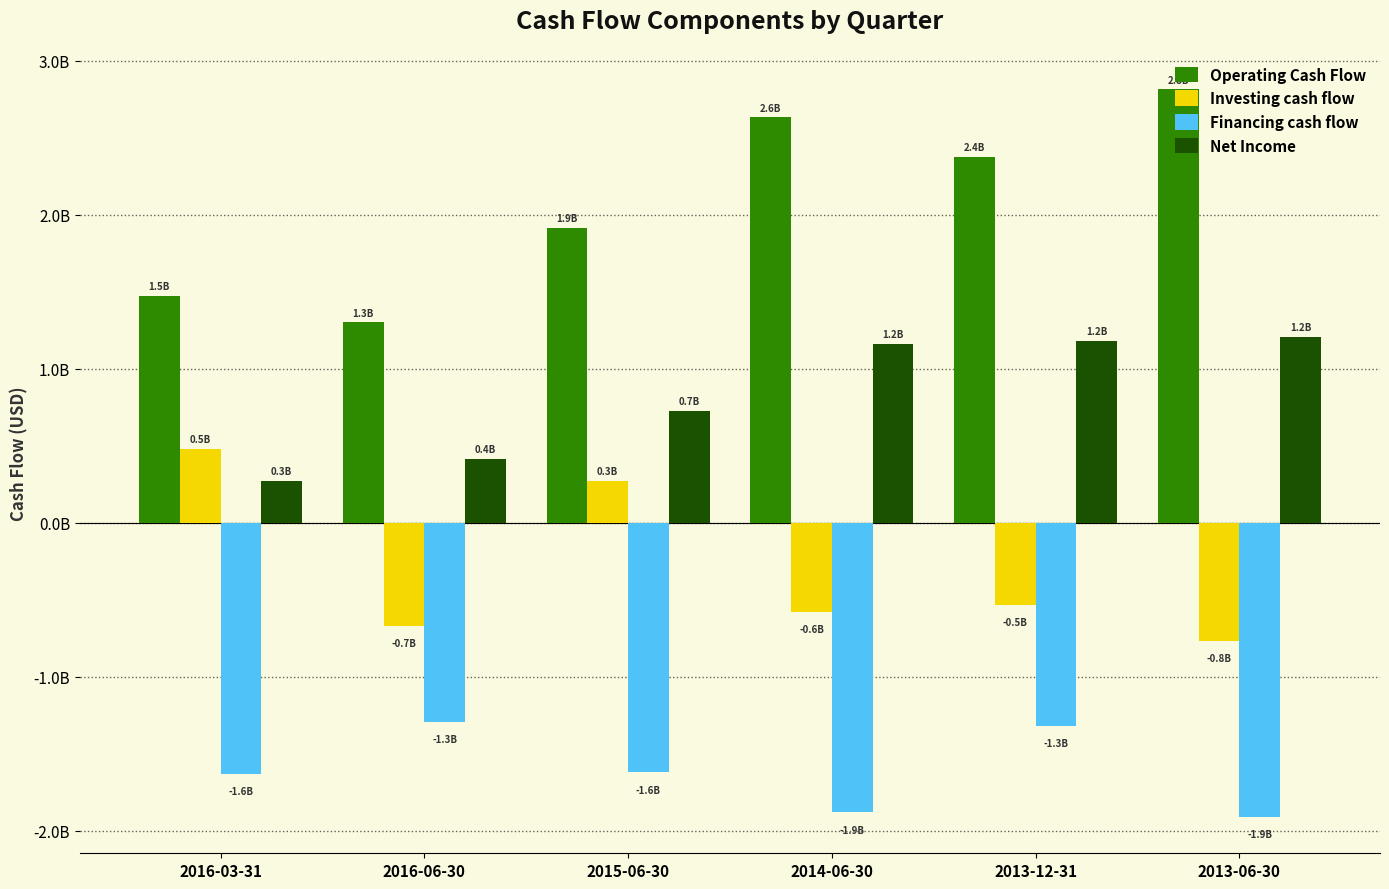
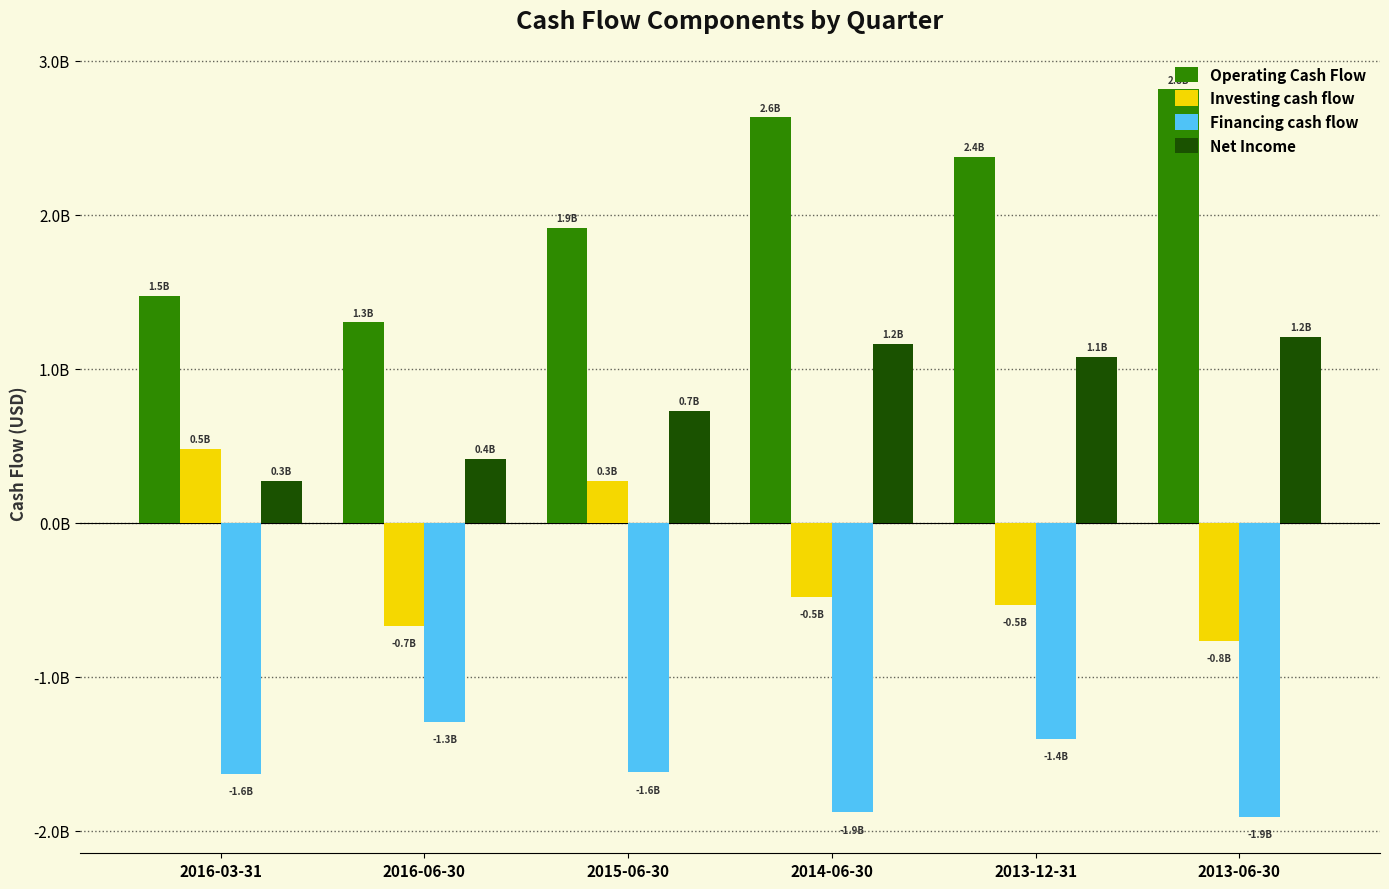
Investing cash flow, 2014-06-30: -0.6B -> -0.5B
Financing cash flow, 2013-12-31: -1.3B -> -1.4B
Net Income, 2013-12-31: 1.2B -> 1.1B
